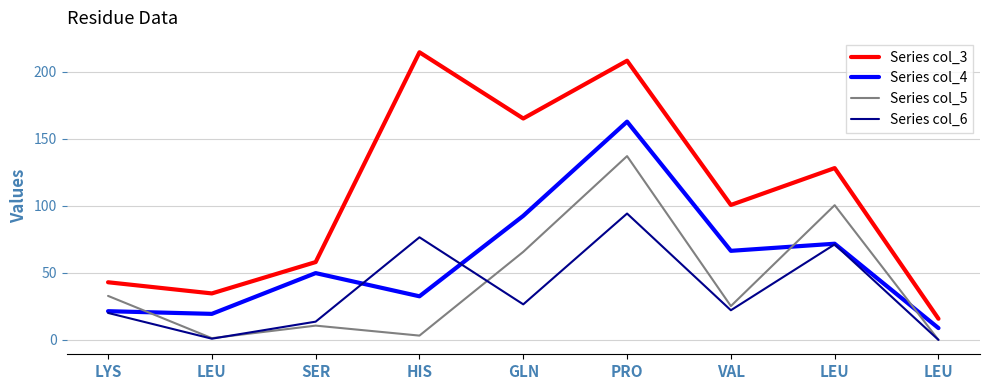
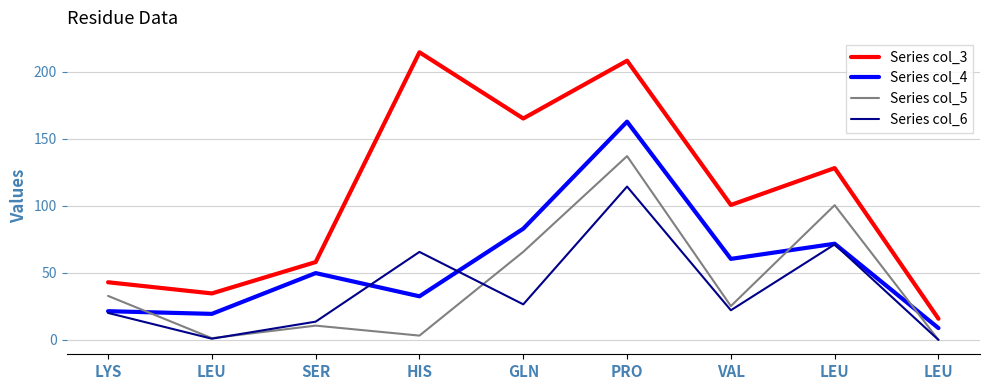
Series col_6, HIS: 77 -> 66
Series col_4, GLN: 93 -> 83
Series col_6, PRO: 94 -> 114
Series col_4, VAL: 66 -> 60
